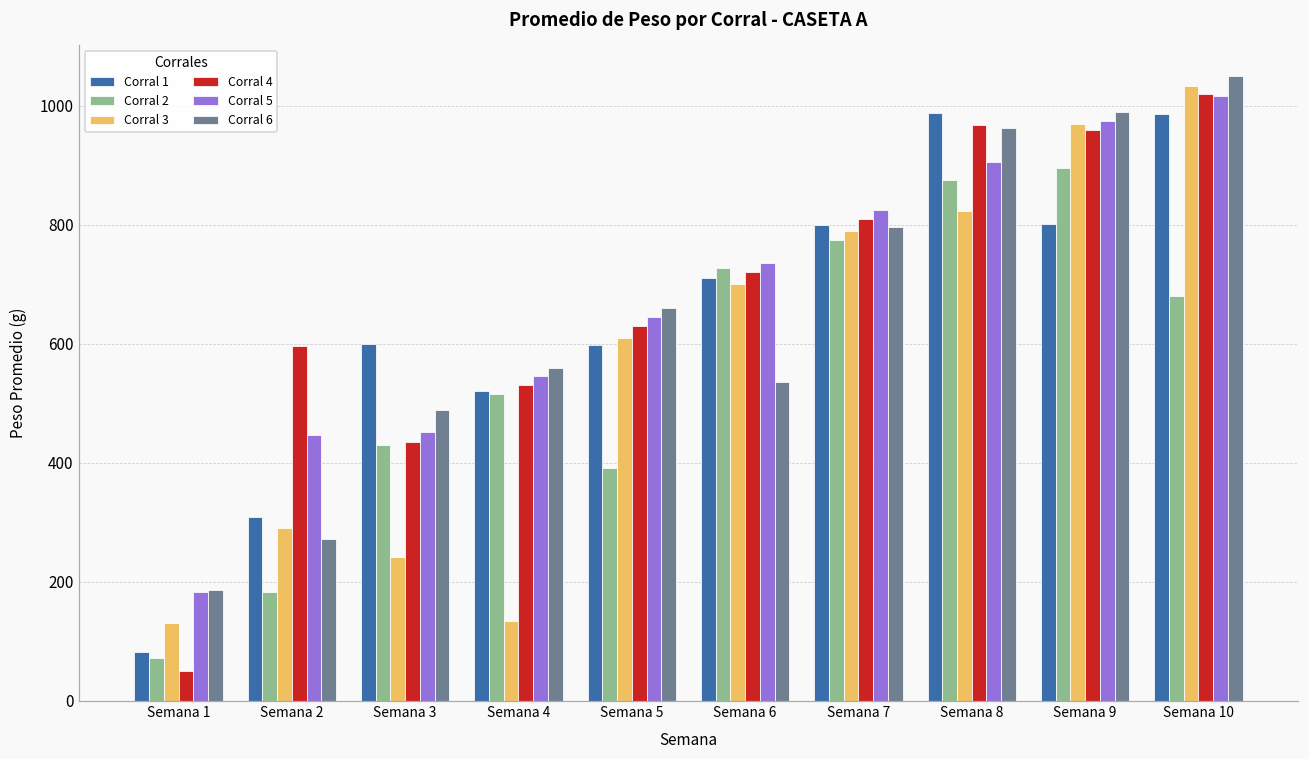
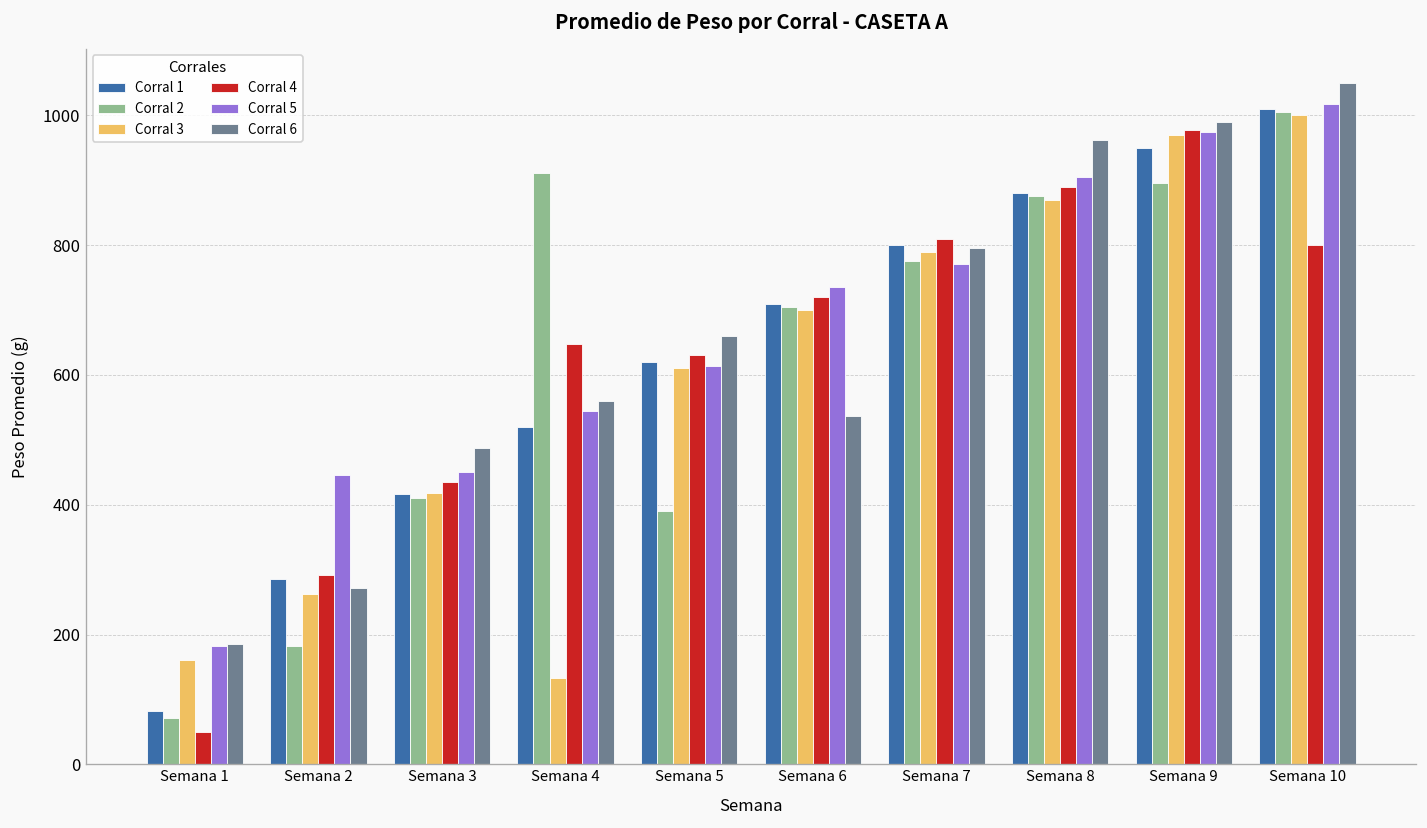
Corral 3, Semana 1: 130 -> 160
Corral 1, Semana 2: 310 -> 290
Corral 3, Semana 2: 290 -> 260
Corral 4, Semana 2: 600 -> 290
Corral 1, Semana 3: 600 -> 420
Corral 2, Semana 3: 430 -> 410
Corral 3, Semana 3: 240 -> 420
Corral 2, Semana 4: 520 -> 910
Corral 4, Semana 4: 530 -> 650
Corral 1, Semana 5: 600 -> 620
Corral 5, Semana 5: 650 -> 610
Corral 2, Semana 6: 730 -> 710
Corral 5, Semana 7: 830 -> 770
Corral 1, Semana 8: 990 -> 880
Corral 3, Semana 8: 820 -> 870
Corral 4, Semana 8: 970 -> 890
Corral 1, Semana 9: 800 -> 950
Corral 4, Semana 9: 960 -> 980
Corral 1, Semana 10: 990 -> 1010
Corral 2, Semana 10: 680 -> 1010
Corral 3, Semana 10: 1030 -> 1000
Corral 4, Semana 10: 1020 -> 800
